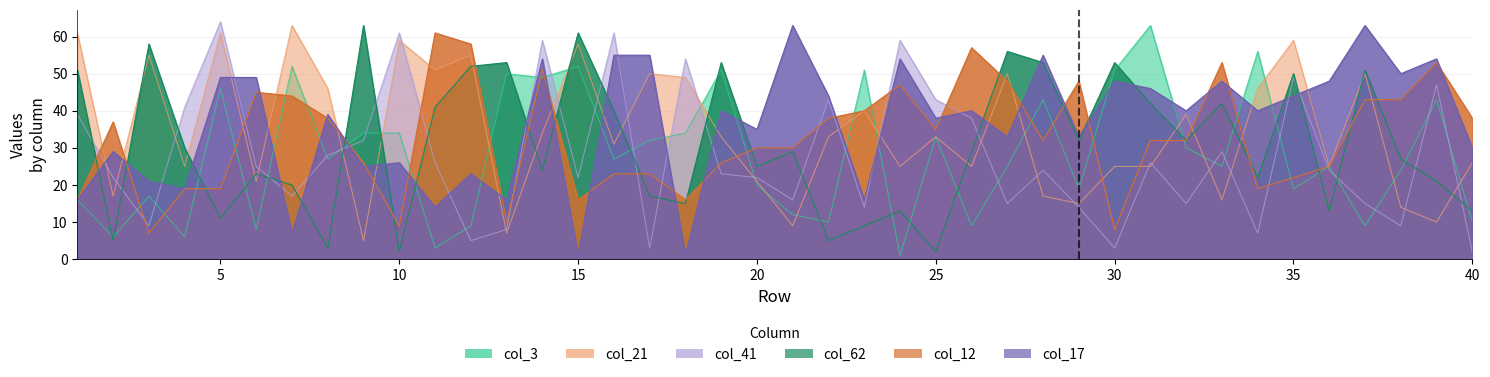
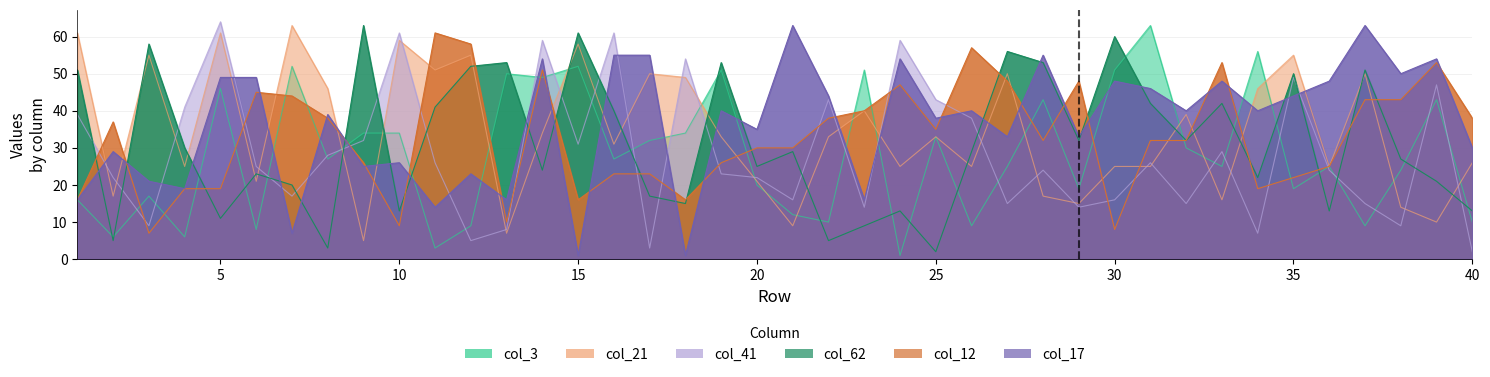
col_62, 10: 2 -> 13
col_41, 15: 22 -> 31
col_41, 30: 3 -> 16
col_62, 30: 53 -> 60
col_21, 35: 59 -> 55
